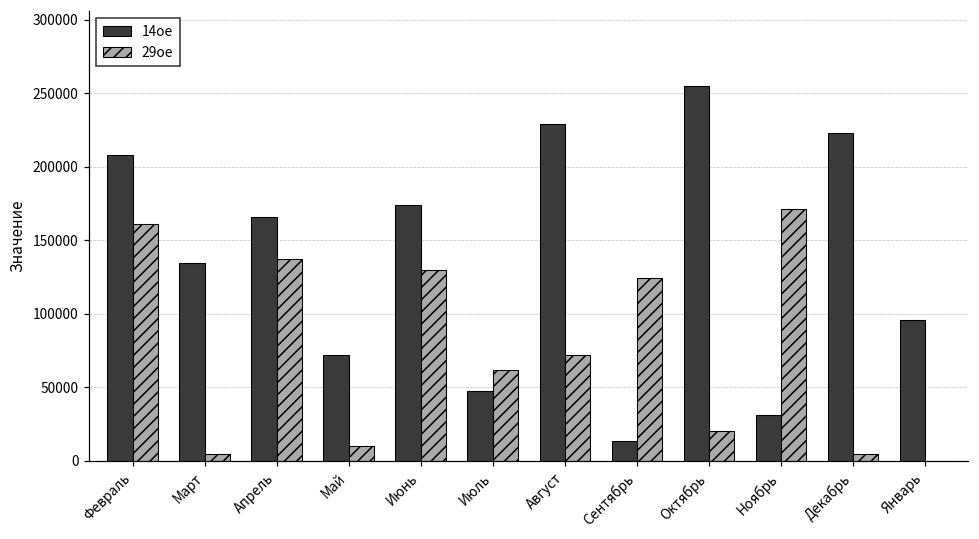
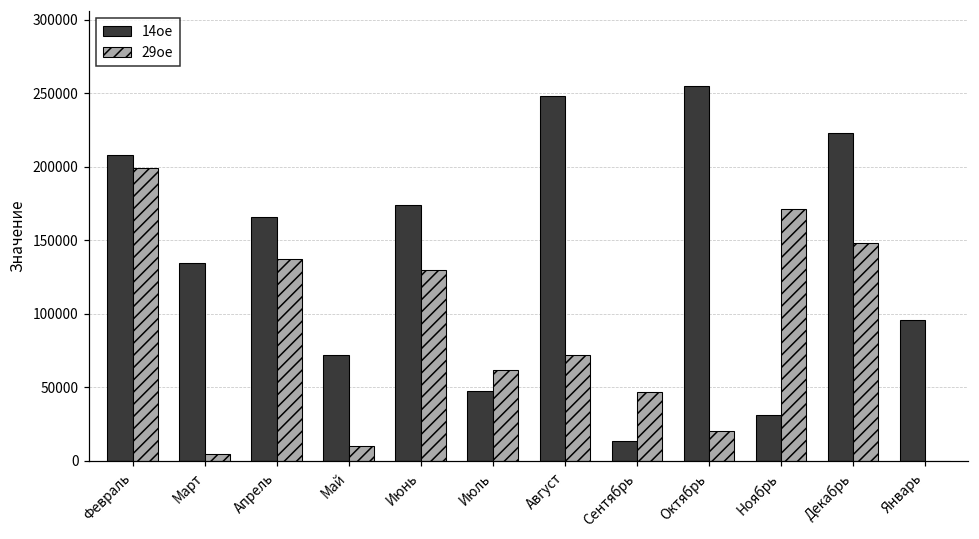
29ое, Февраль: 161000 -> 199000
14ое, Август: 229000 -> 248000
29ое, Сентябрь: 124000 -> 47000
29ое, Декабрь: 5000 -> 148000
